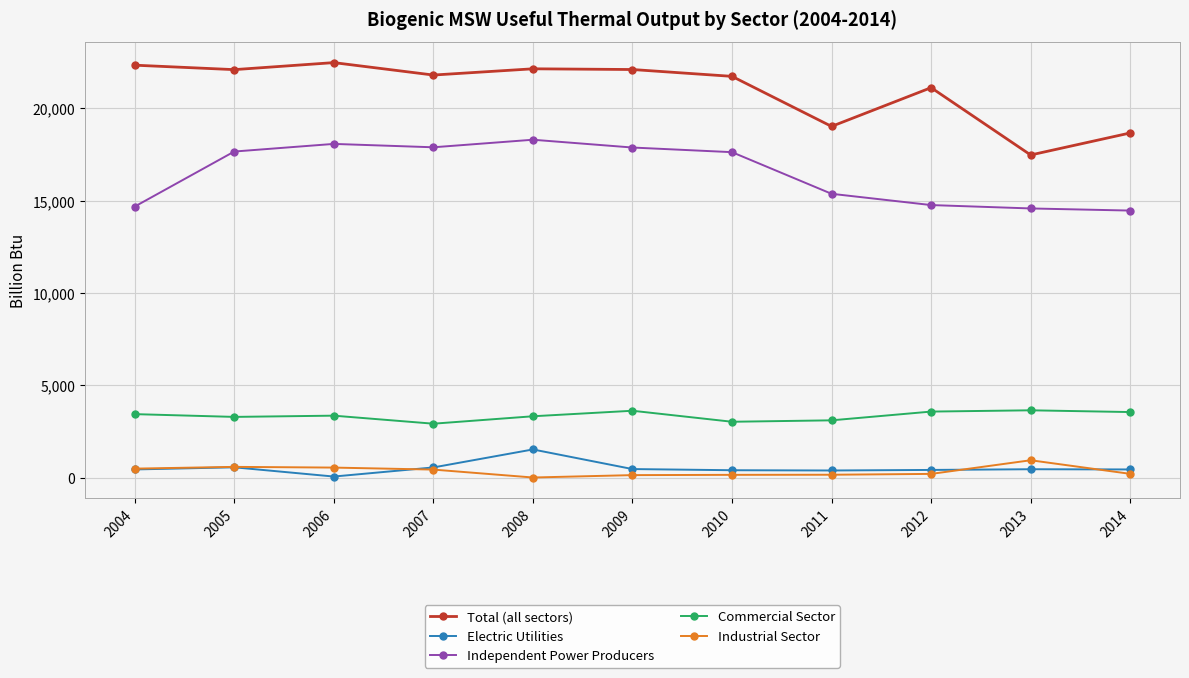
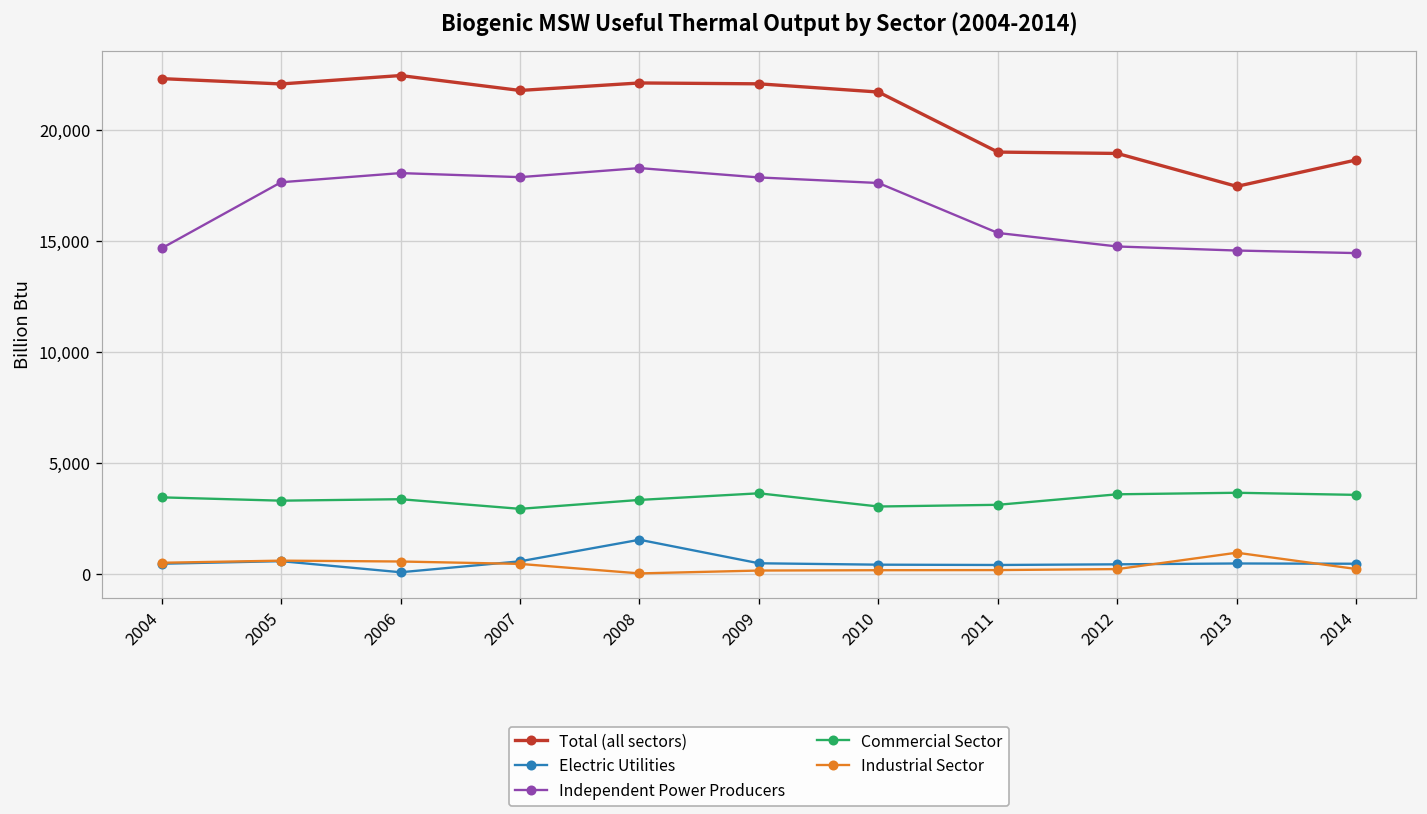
Total (all sectors), 2012: 21,100 -> 19,000
